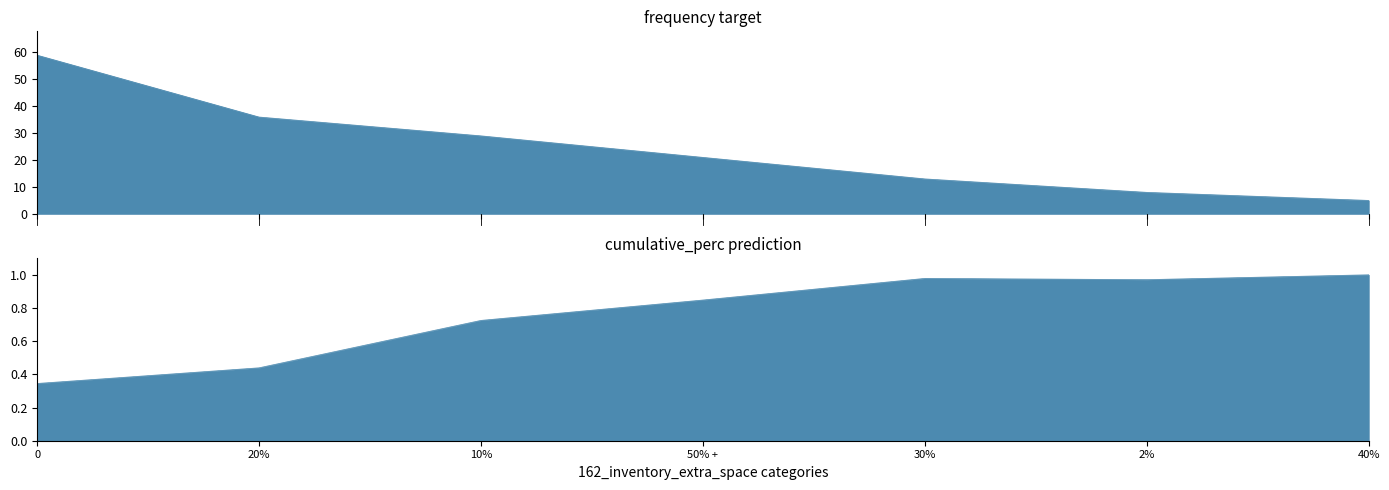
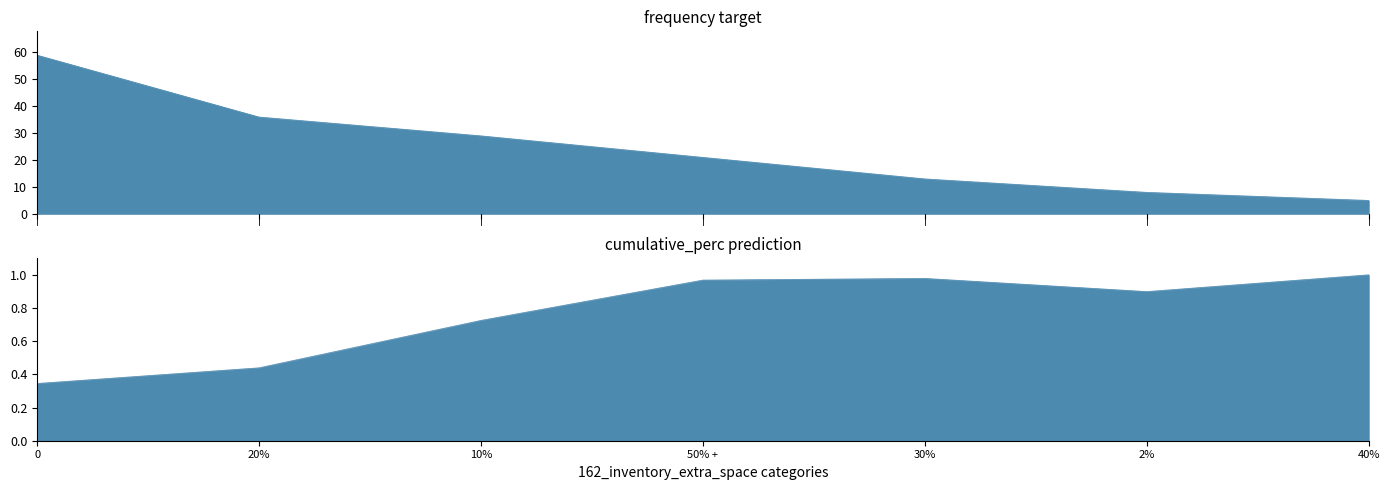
cumulative_perc prediction, 50% +: 0.85 -> 0.97
cumulative_perc prediction, 2%: 0.97 -> 0.90
